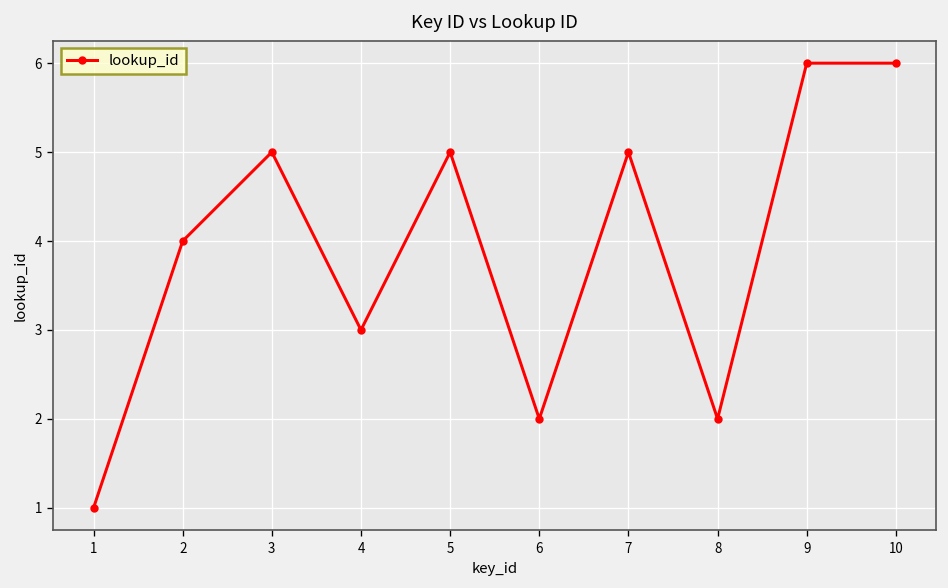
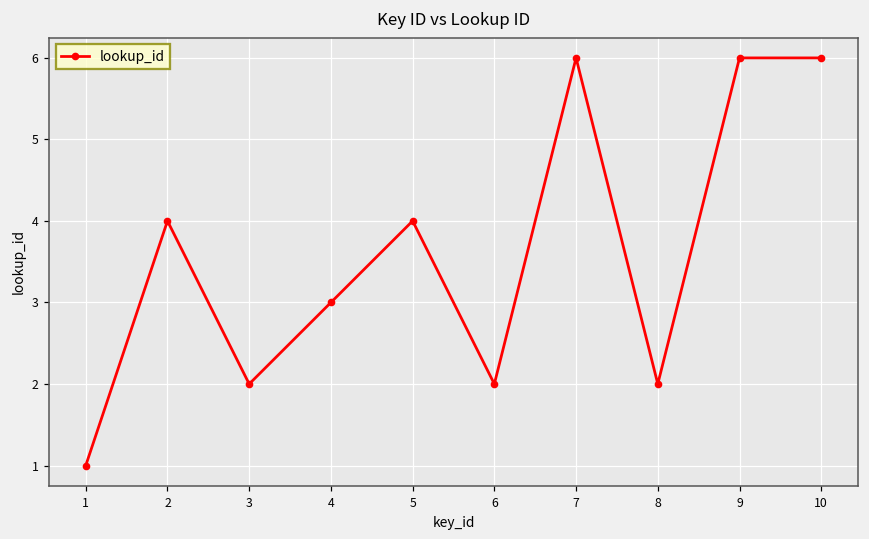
3: 5 -> 2
5: 5 -> 4
7: 5 -> 6
